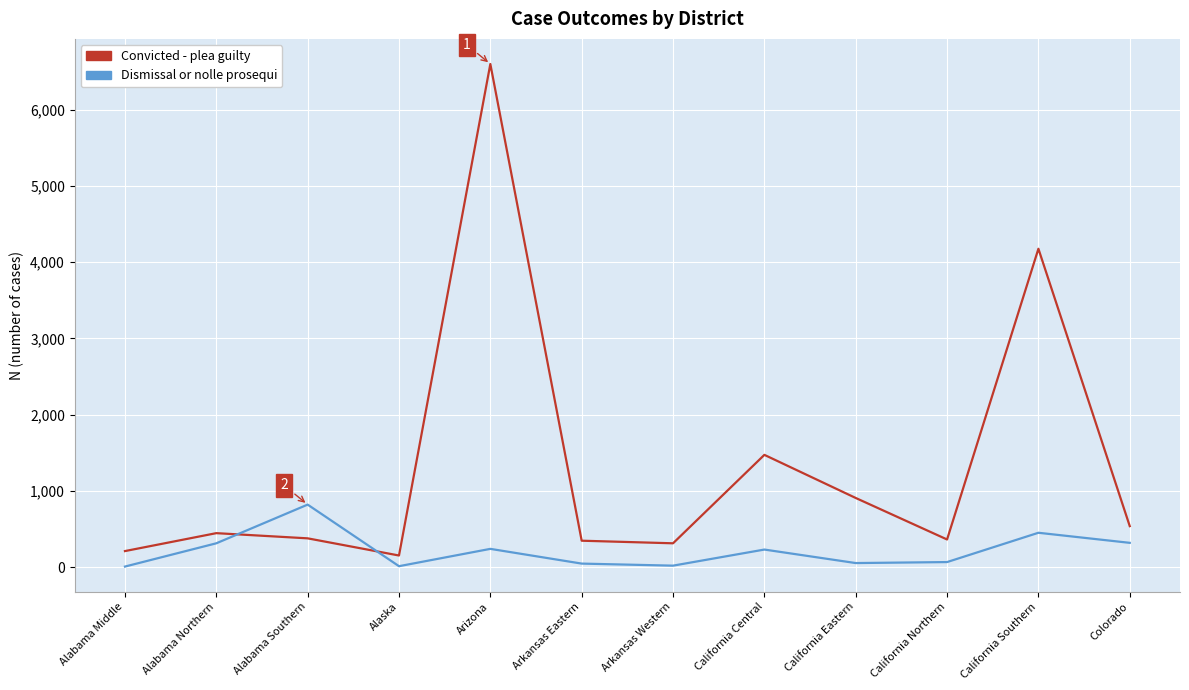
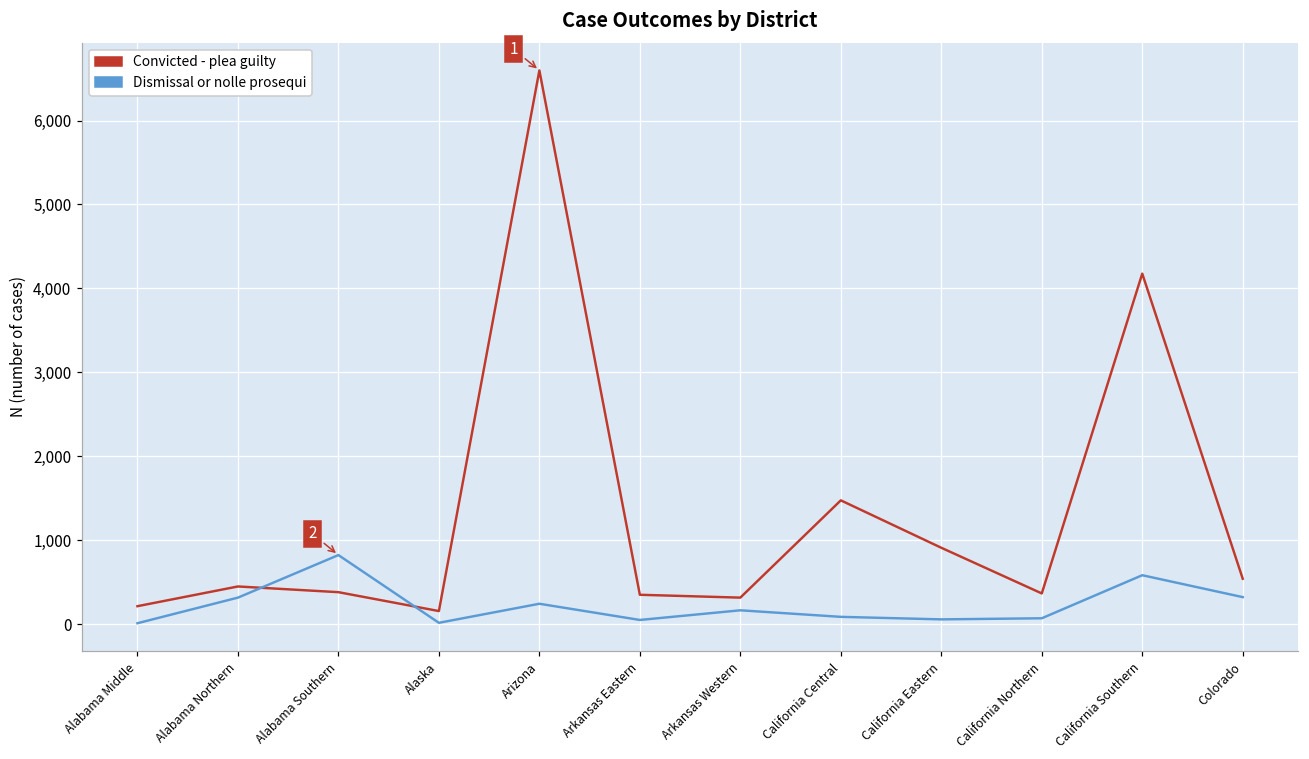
Dismissal or nolle prosequi, Arkansas Western: 0 -> 200
Dismissal or nolle prosequi, California Central: 200 -> 100
Dismissal or nolle prosequi, California Southern: 500 -> 600
